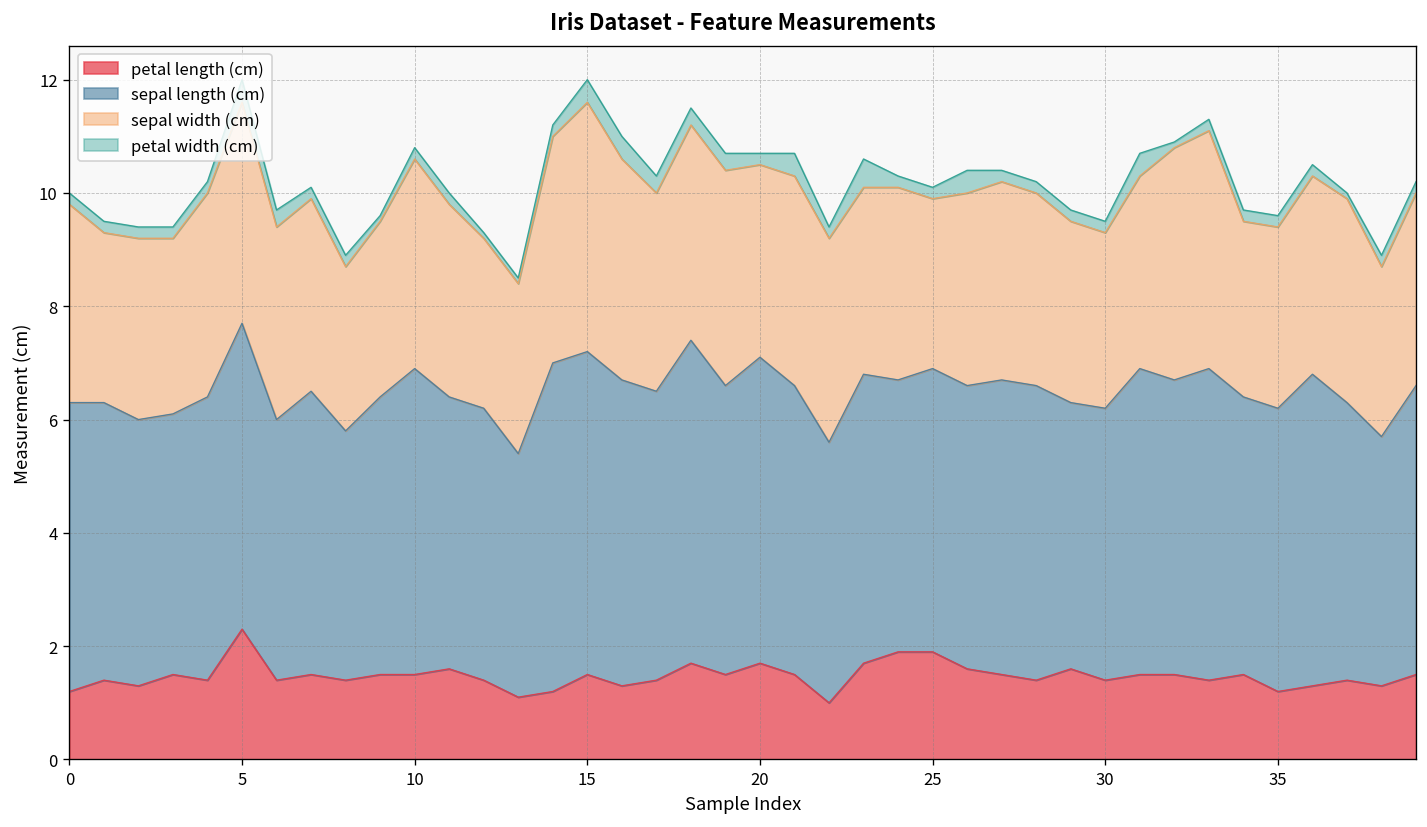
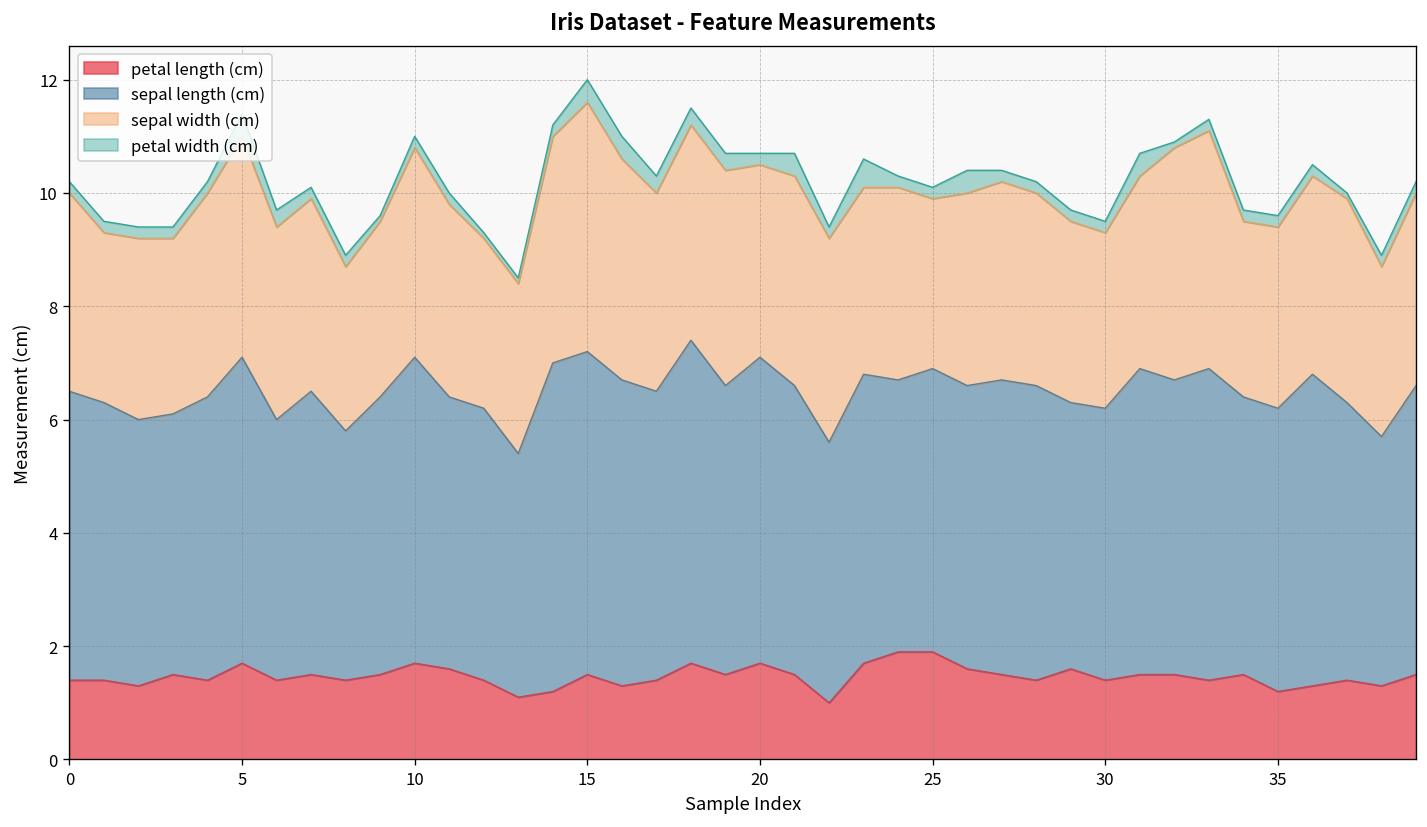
petal length (cm), 0: 1.2 -> 1.4
petal length (cm), 5: 2.3 -> 1.7
petal length (cm), 10: 1.5 -> 1.7
